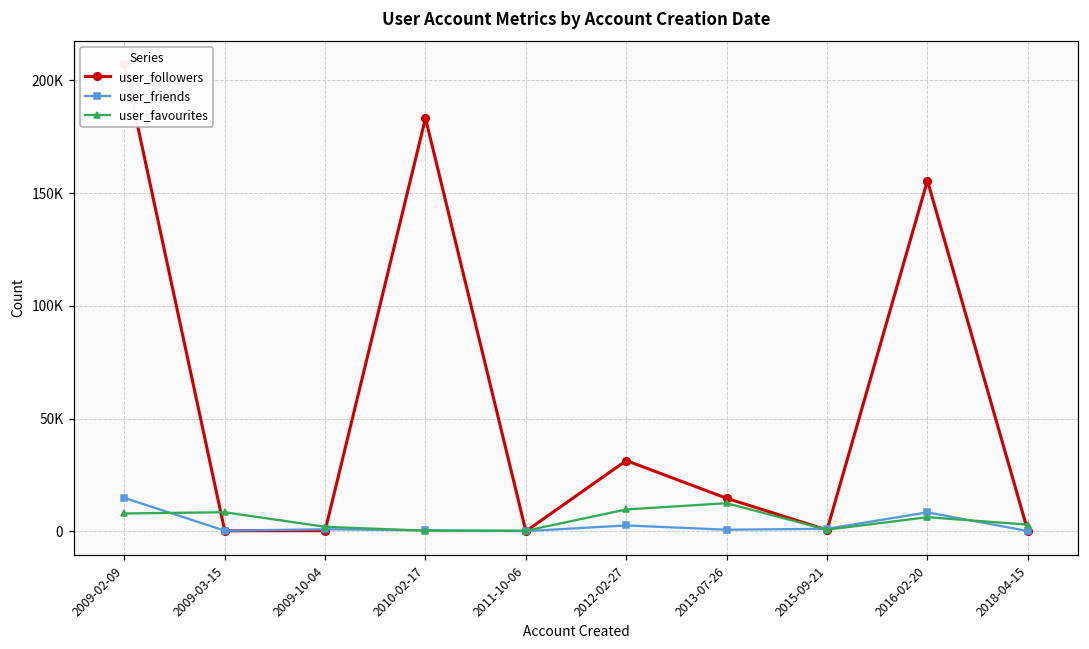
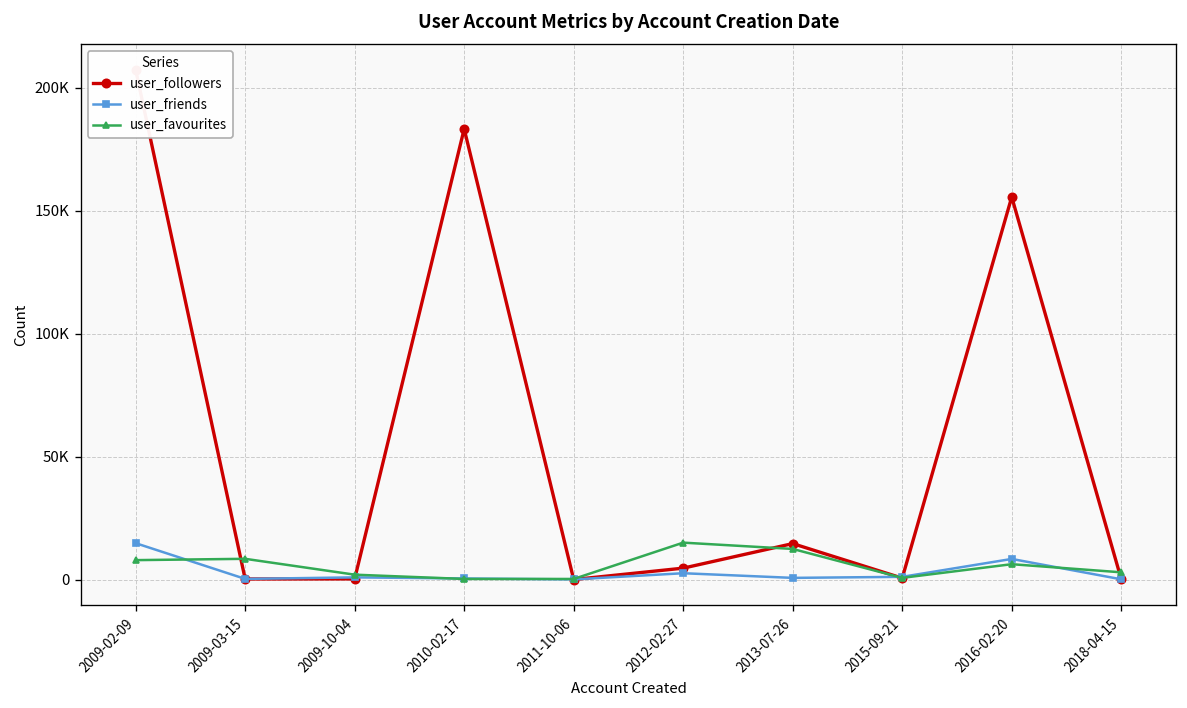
user_followers, 2012-02-27: 31000 -> 5000
user_favourites, 2012-02-27: 10000 -> 15000
